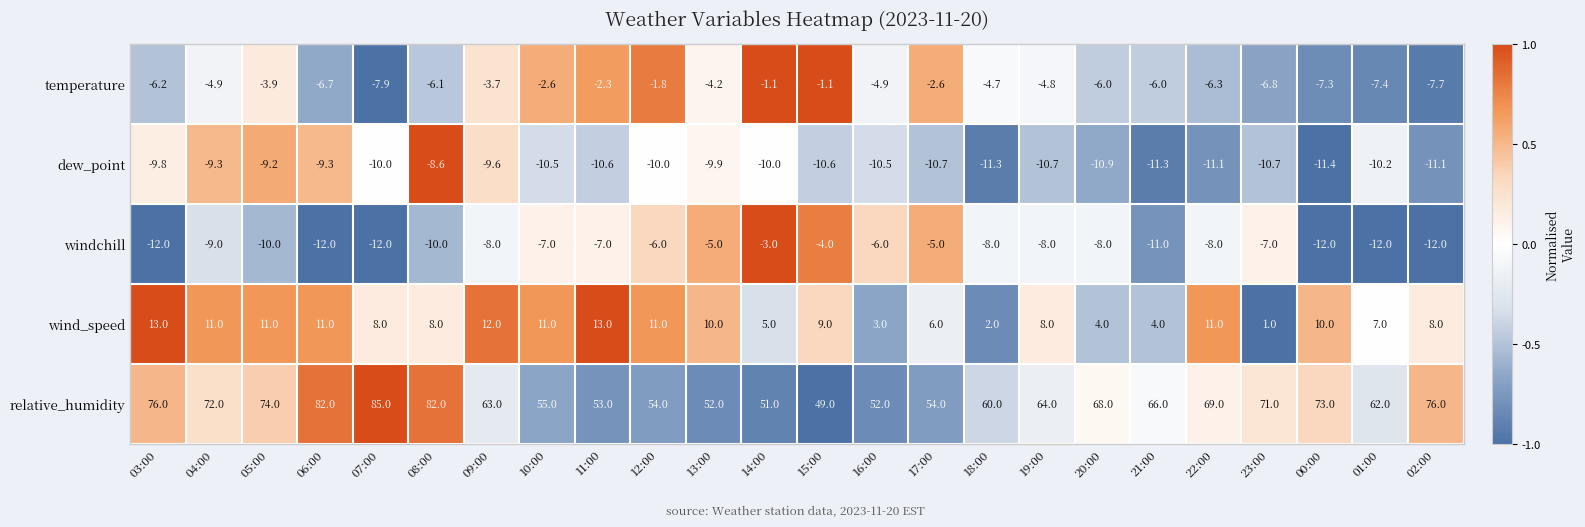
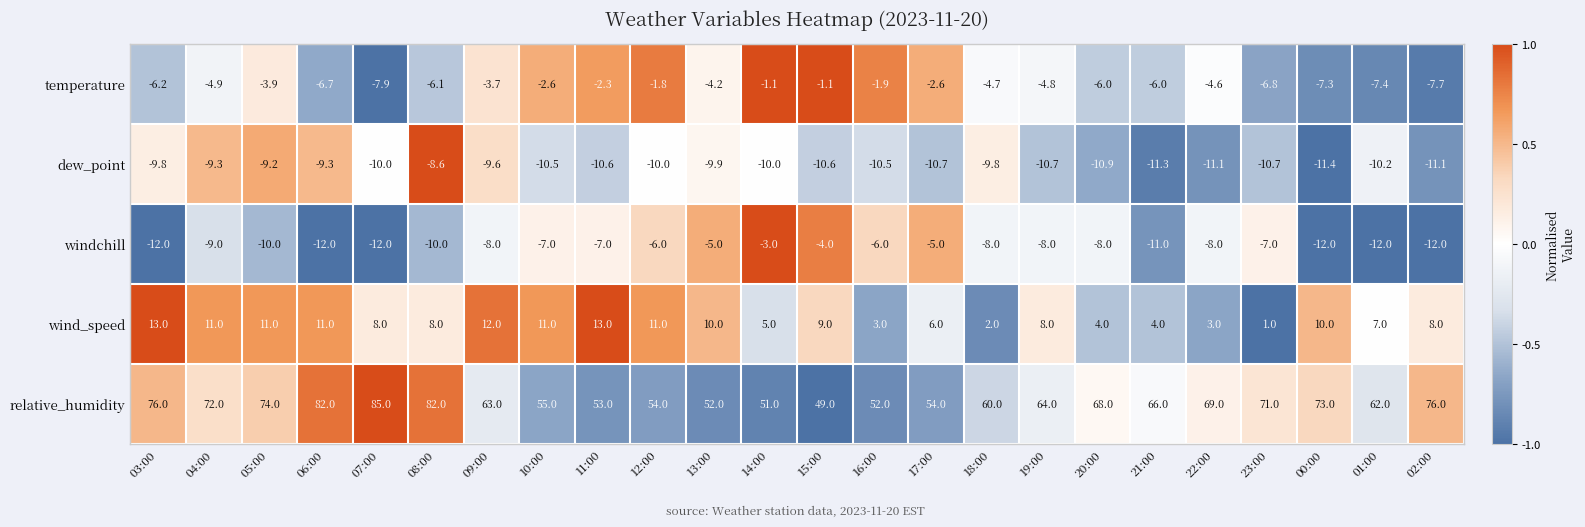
temperature, 16:00: -4.9 -> -1.9
temperature, 22:00: -6.3 -> -4.6
dew_point, 18:00: -11.3 -> -9.8
wind_speed, 22:00: 11.0 -> 3.0
